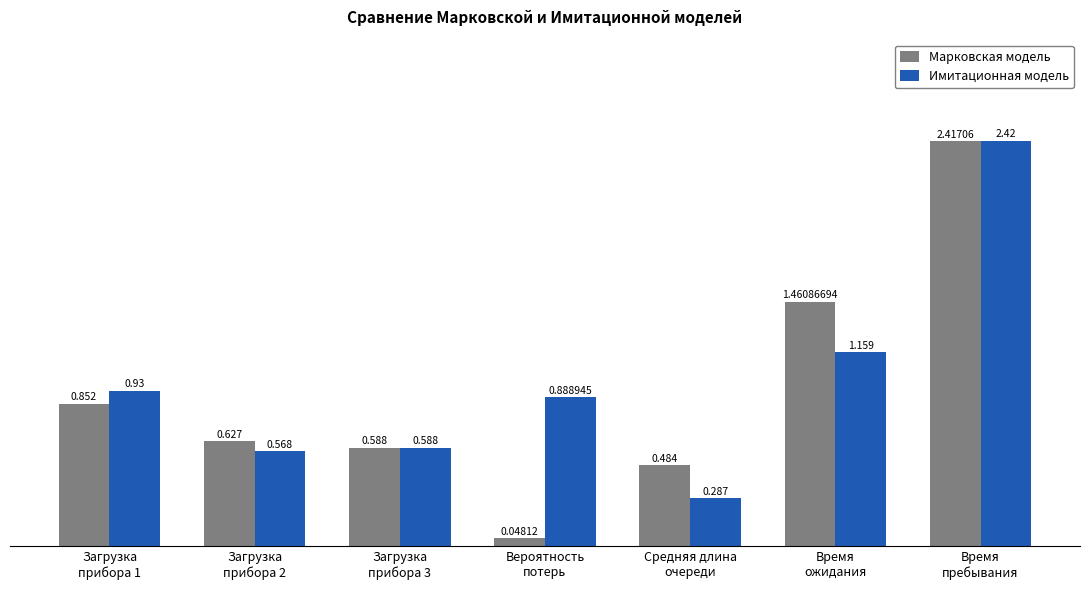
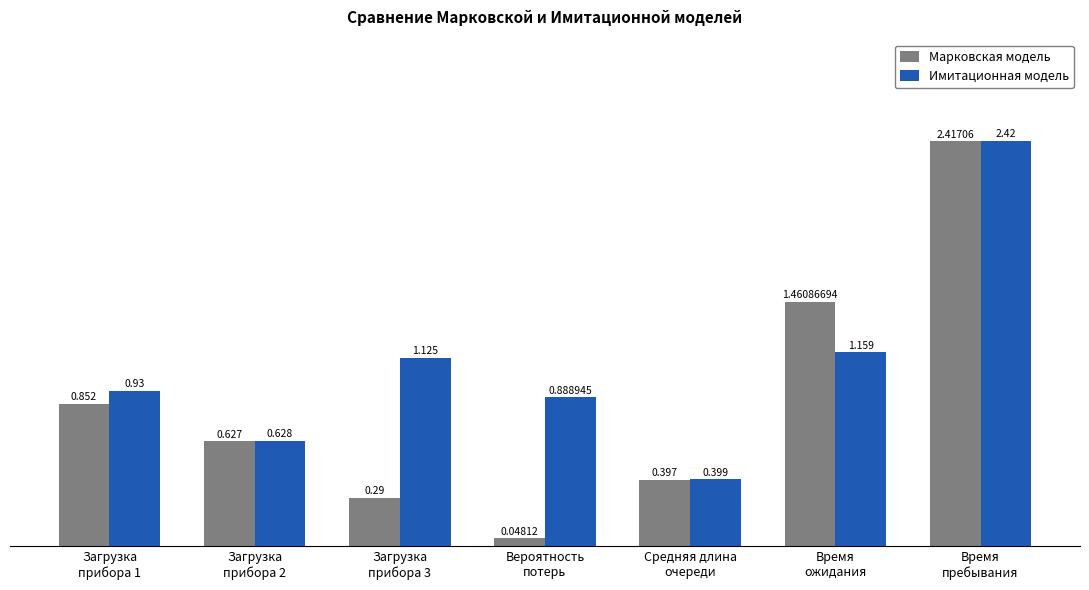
Имитационная модель, Загрузка прибора 2: 0.568 -> 0.628
Марковская модель, Загрузка прибора 3: 0.588 -> 0.29
Имитационная модель, Загрузка прибора 3: 0.588 -> 1.125
Марковская модель, Средняя длина очереди: 0.484 -> 0.397
Имитационная модель, Средняя длина очереди: 0.287 -> 0.399
